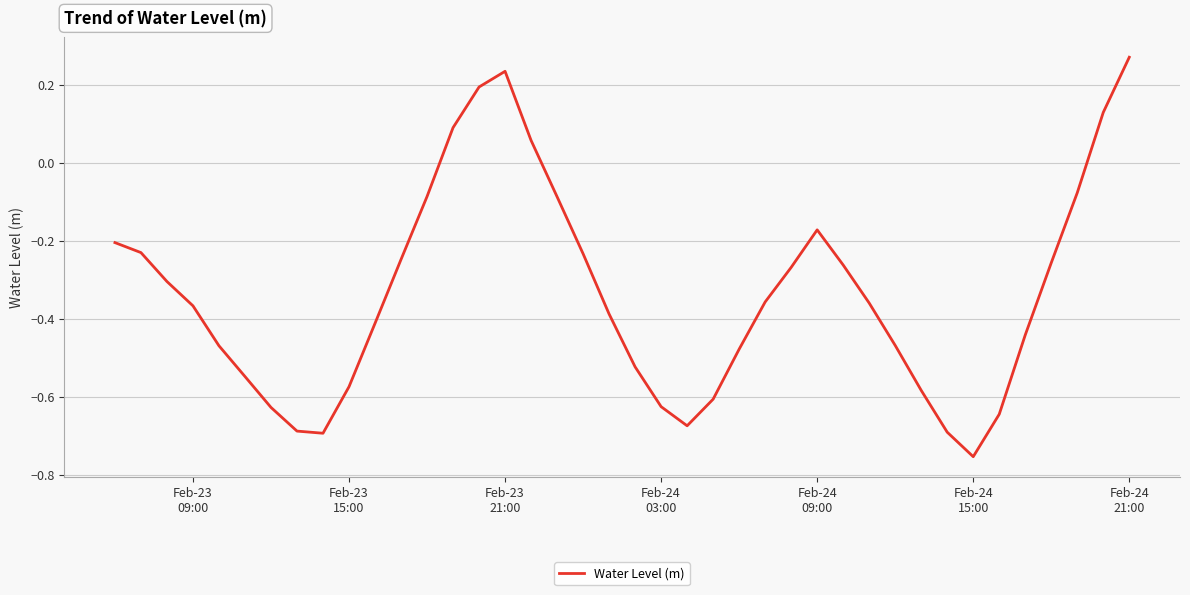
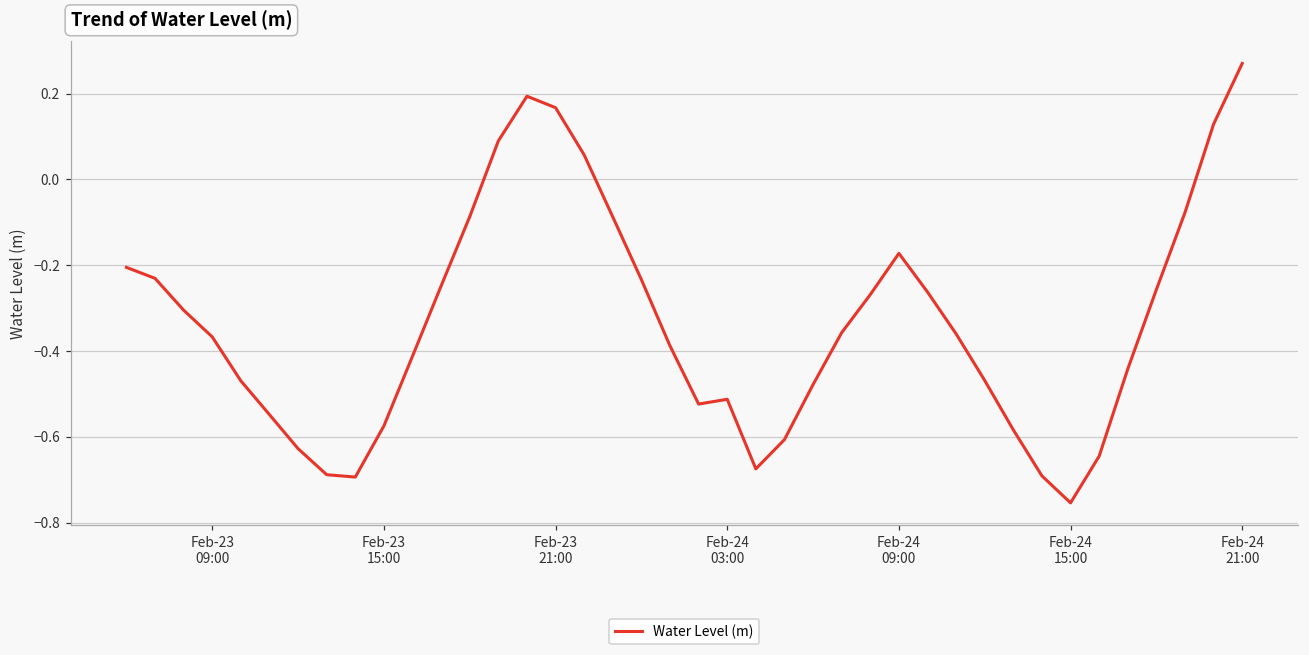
Feb-23 21:00: 0.23 -> 0.17
Feb-24 03:00: -0.63 -> -0.51
